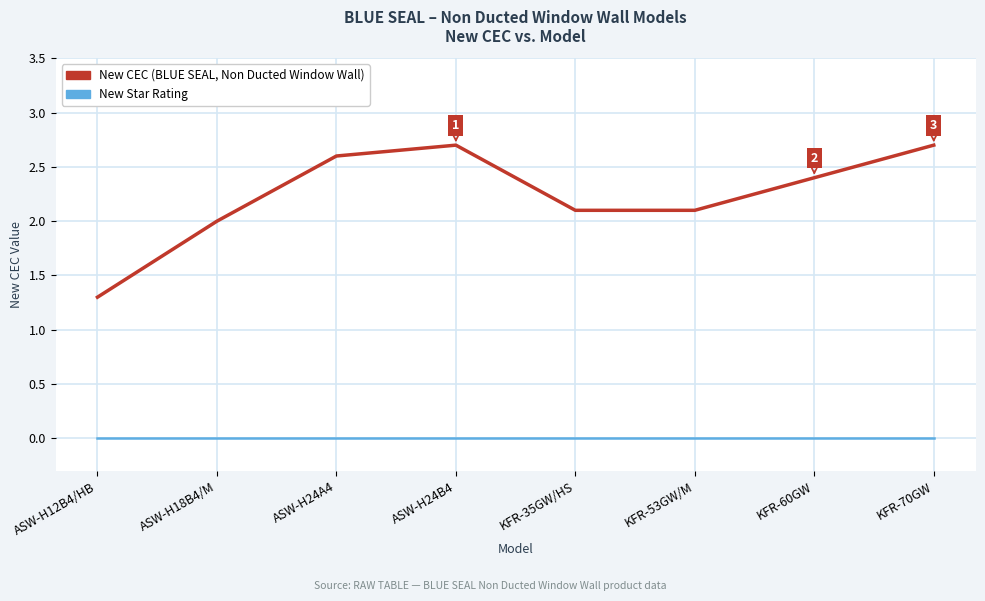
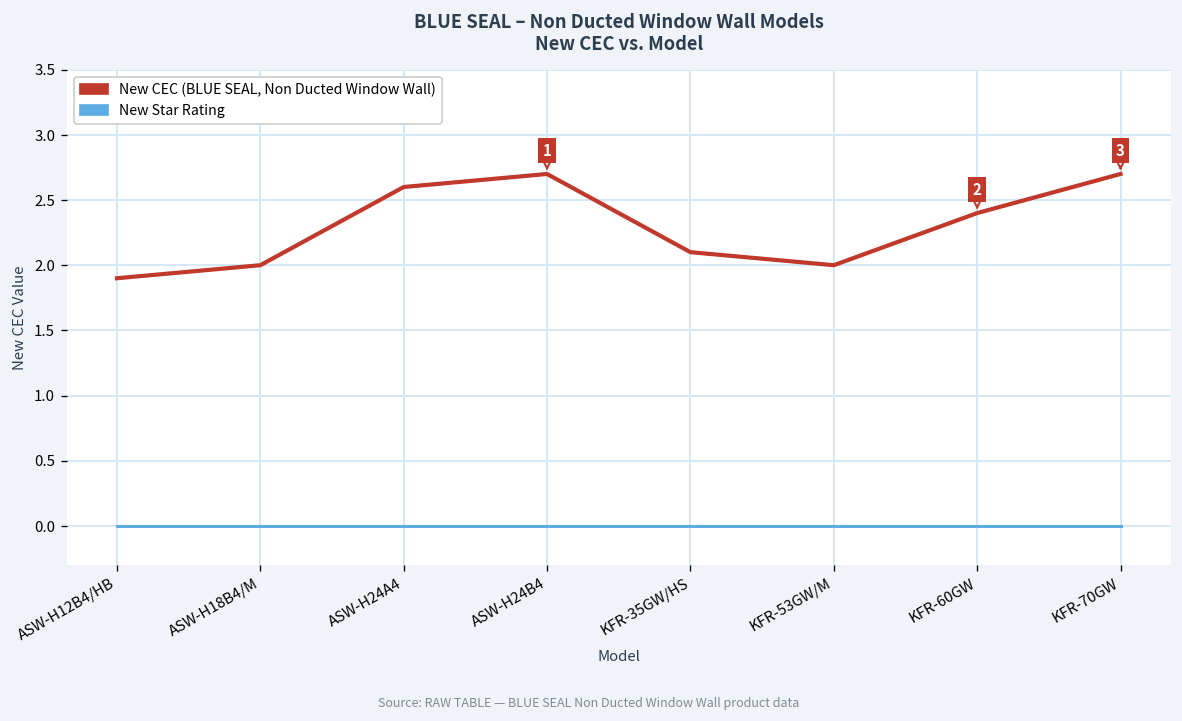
New CEC (BLUE SEAL, Non Ducted Window Wall), ASW-H12B4/HB: 1.3 -> 1.9
New CEC (BLUE SEAL, Non Ducted Window Wall), KFR-53GW/M: 2.1 -> 2.0
